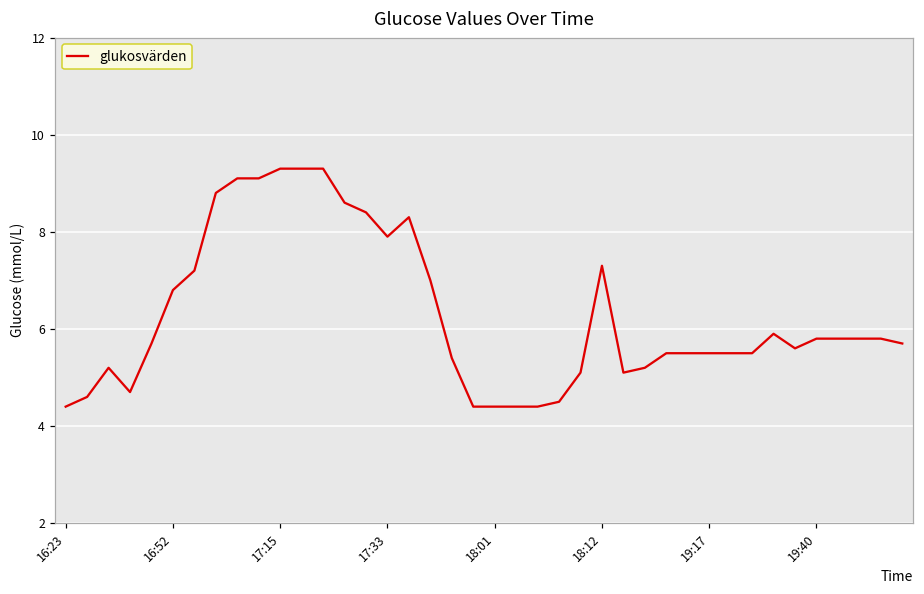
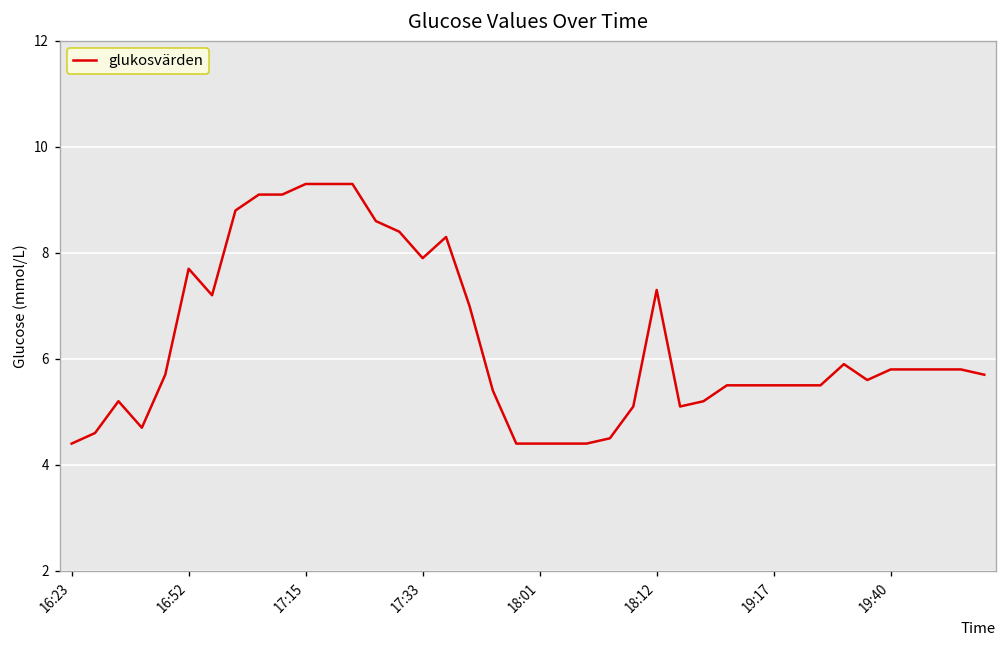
16:52: 6.8 -> 7.7
